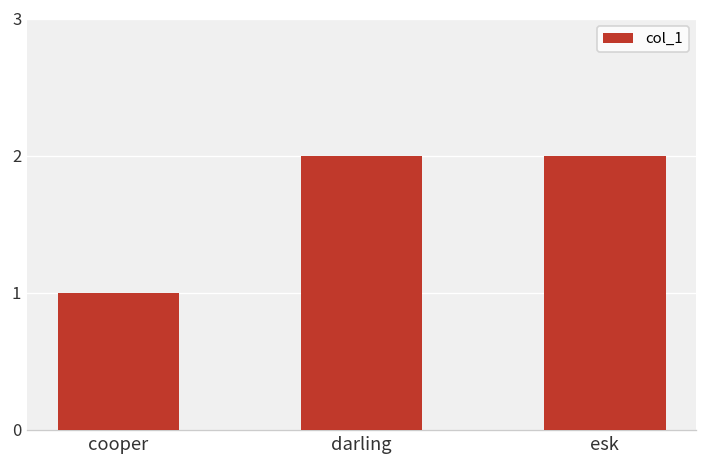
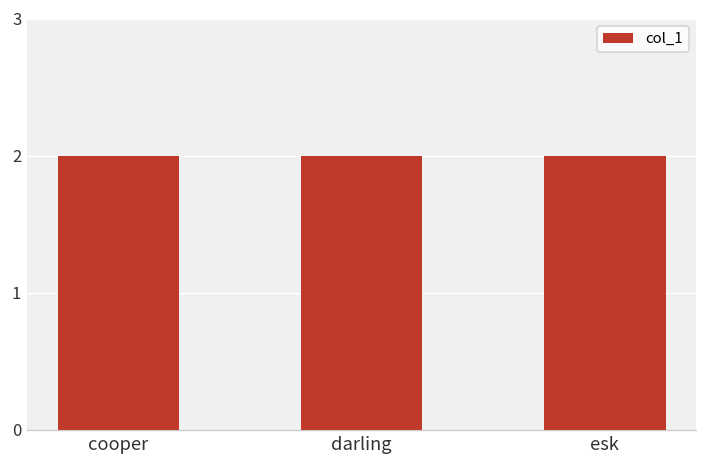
cooper: 1 -> 2
